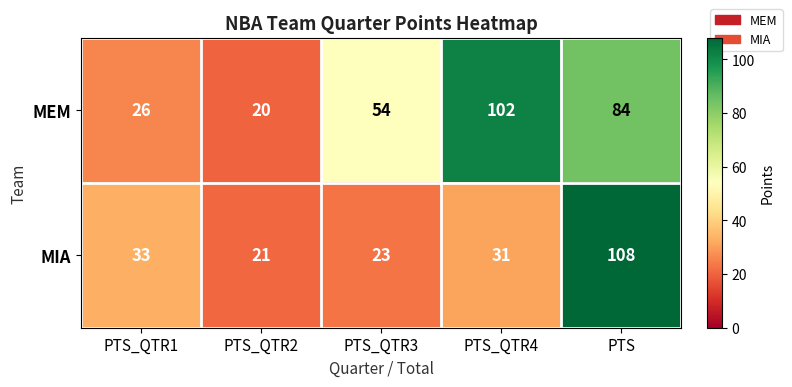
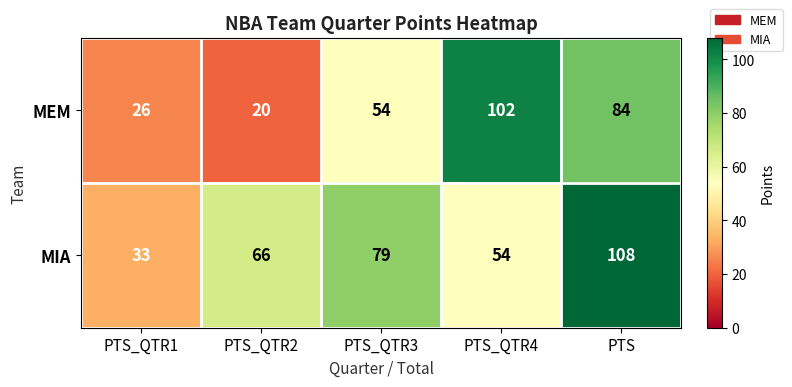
MIA, PTS_QTR2: 21 -> 66
MIA, PTS_QTR3: 23 -> 79
MIA, PTS_QTR4: 31 -> 54
